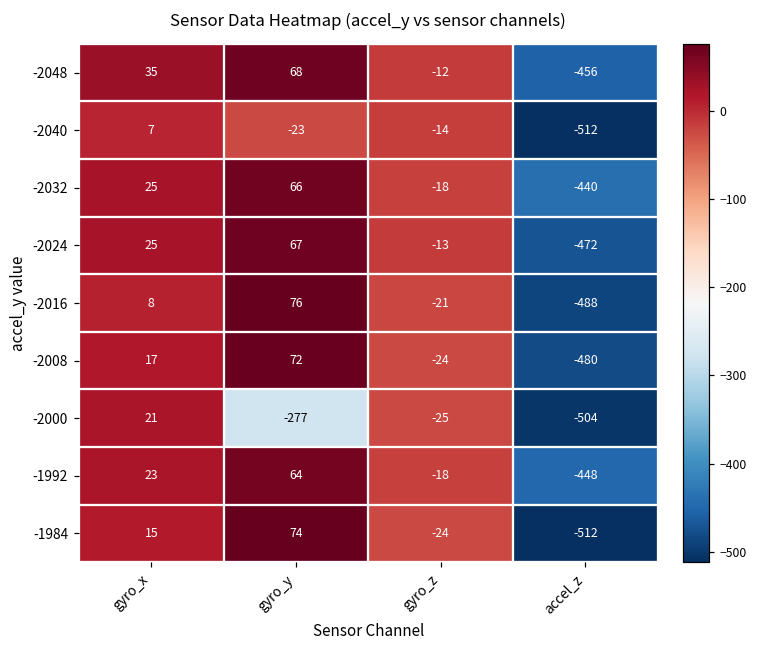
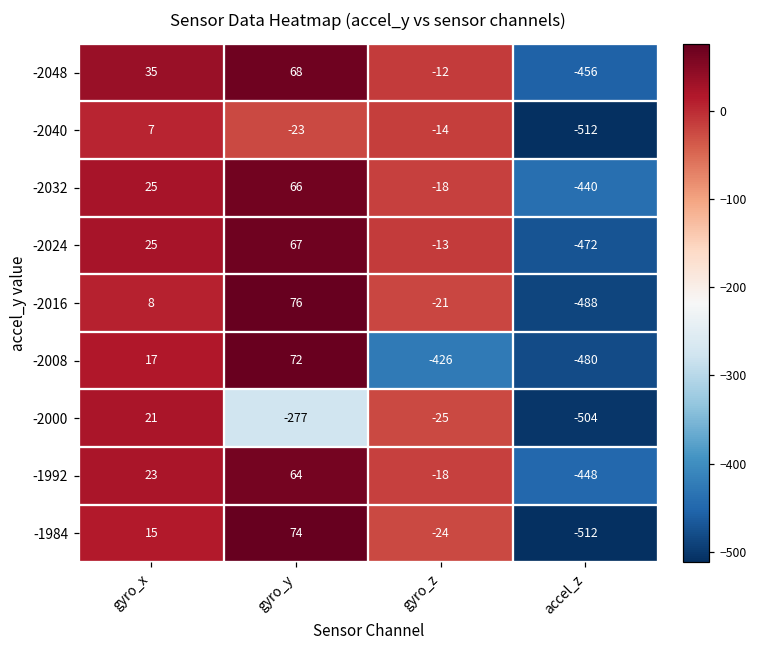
-2008, gyro_z: -24 -> -426
